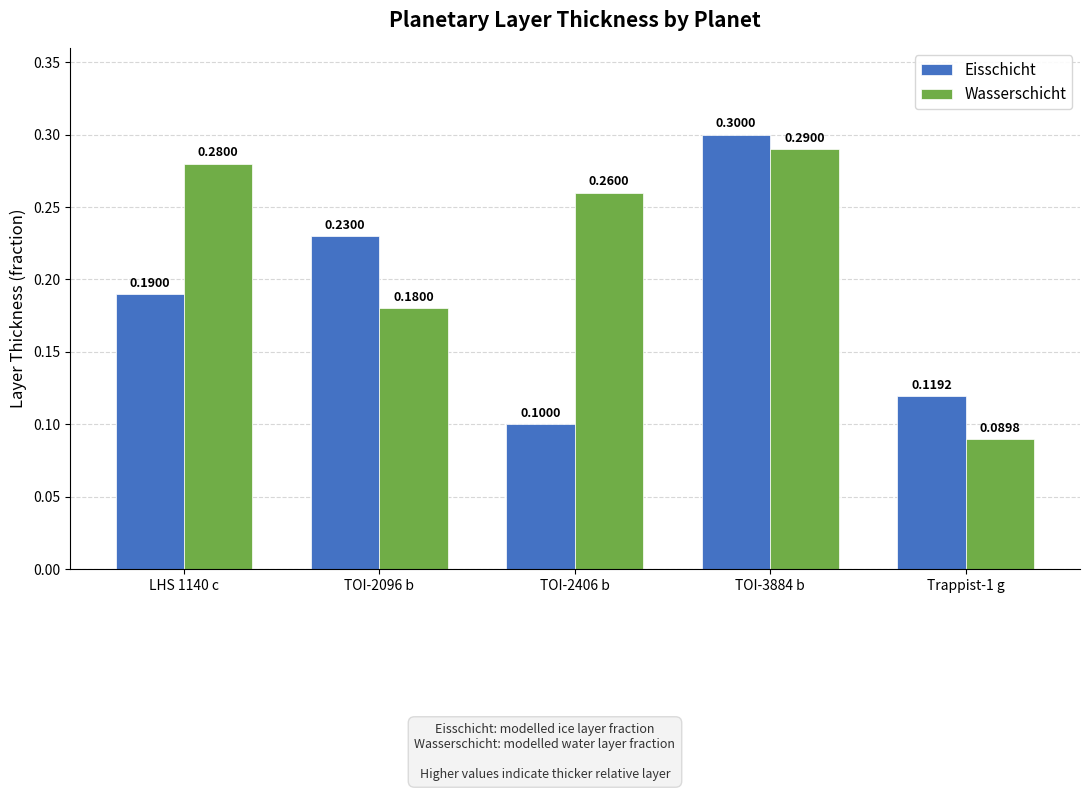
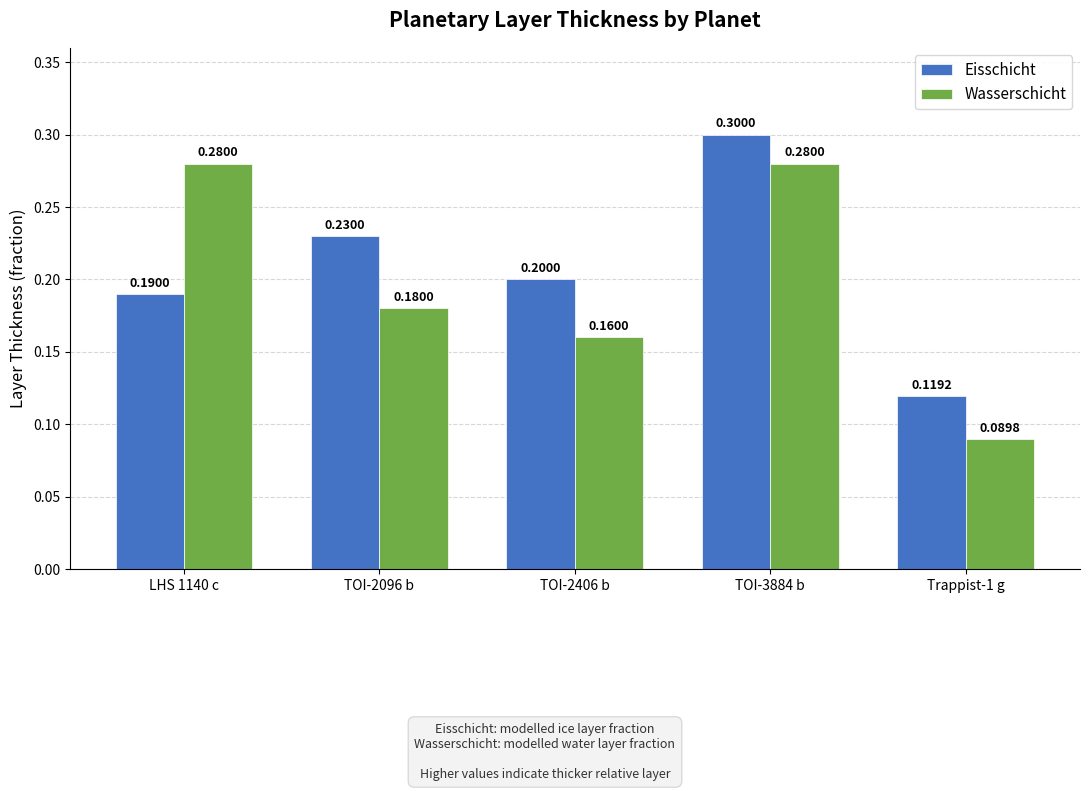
Eisschicht, TOI-2406 b: 0.1000 -> 0.2000
Wasserschicht, TOI-2406 b: 0.2600 -> 0.1600
Wasserschicht, TOI-3884 b: 0.2900 -> 0.2800
